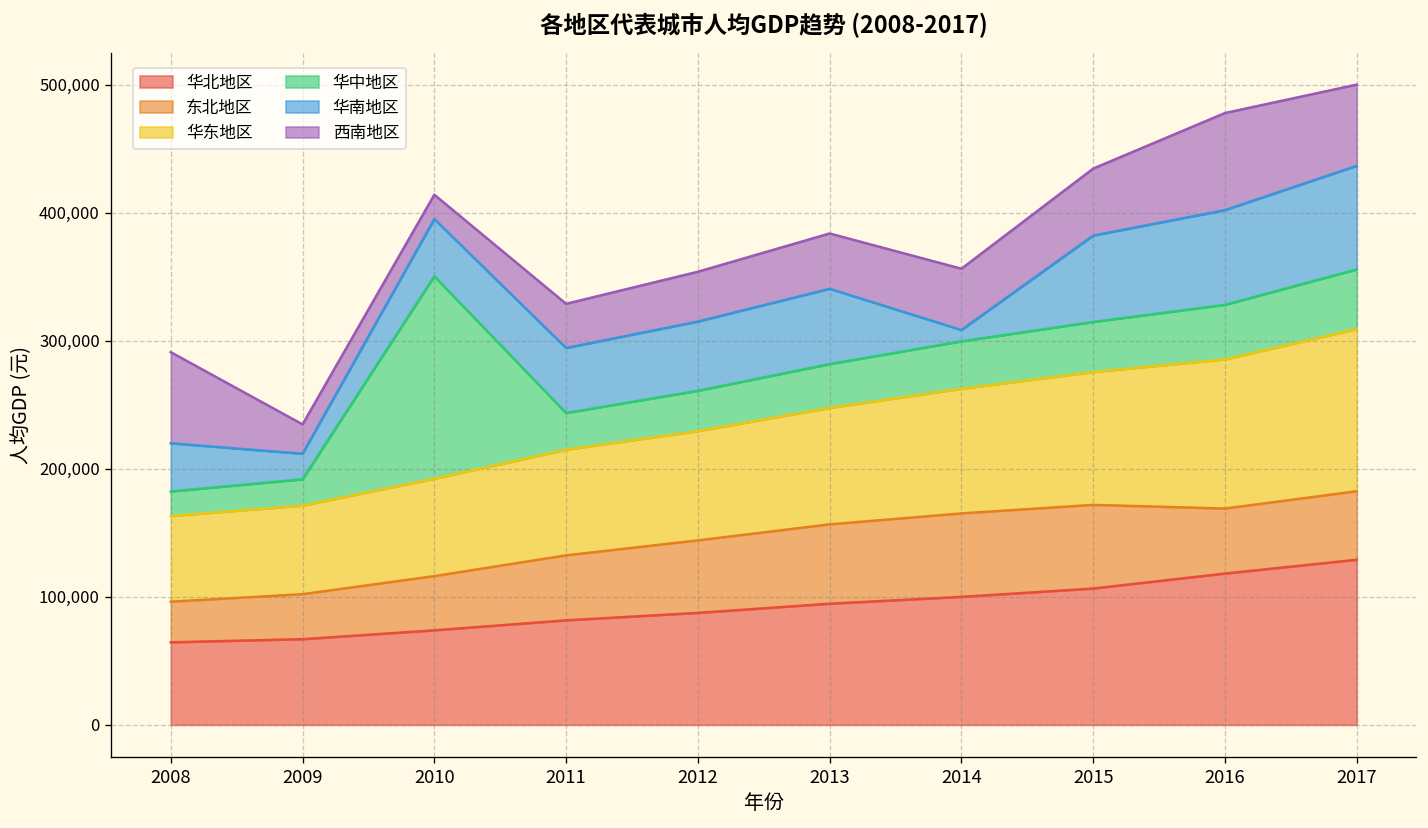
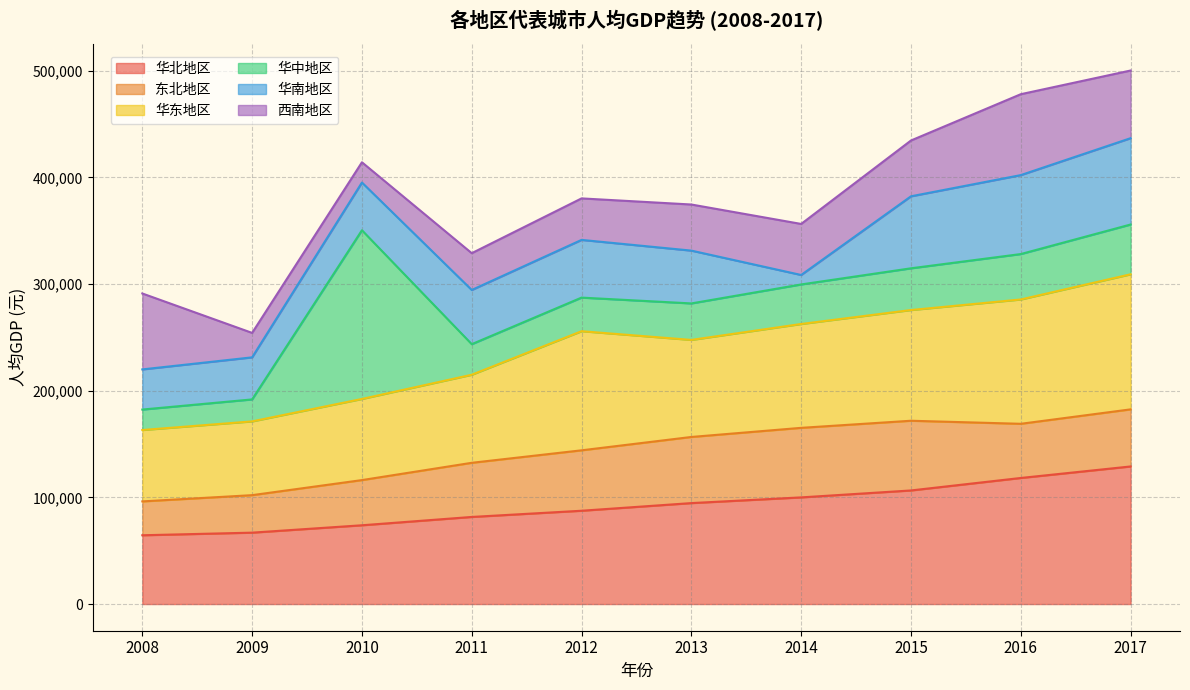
华南地区, 2009: 20,000 -> 39,000
华东地区, 2012: 85,000 -> 112,000
华南地区, 2013: 59,000 -> 50,000
